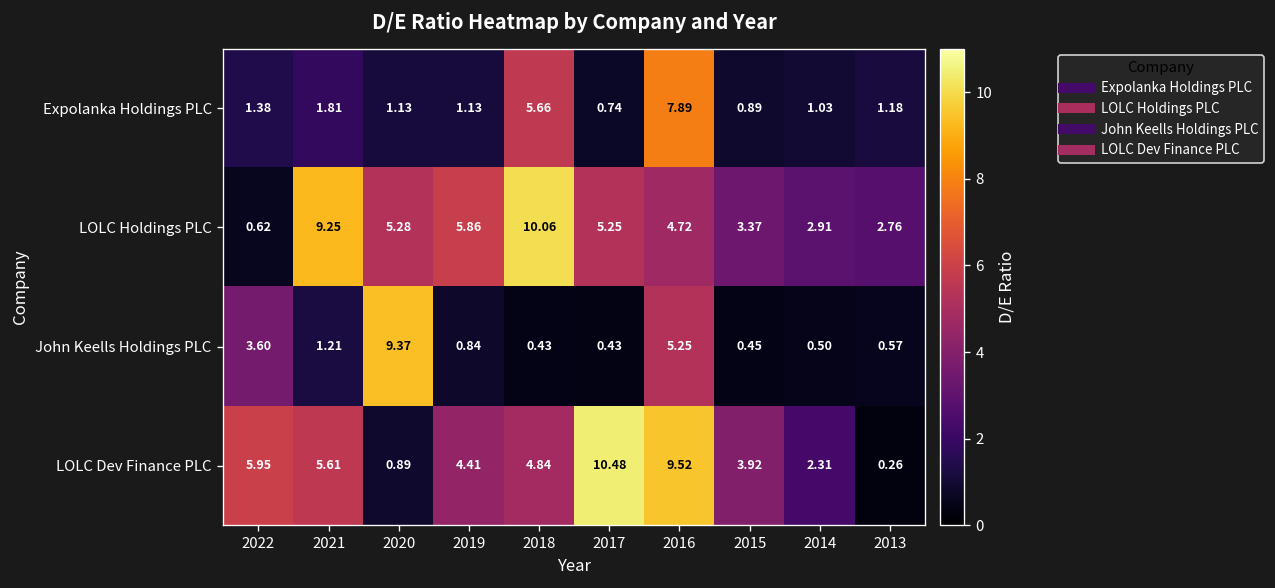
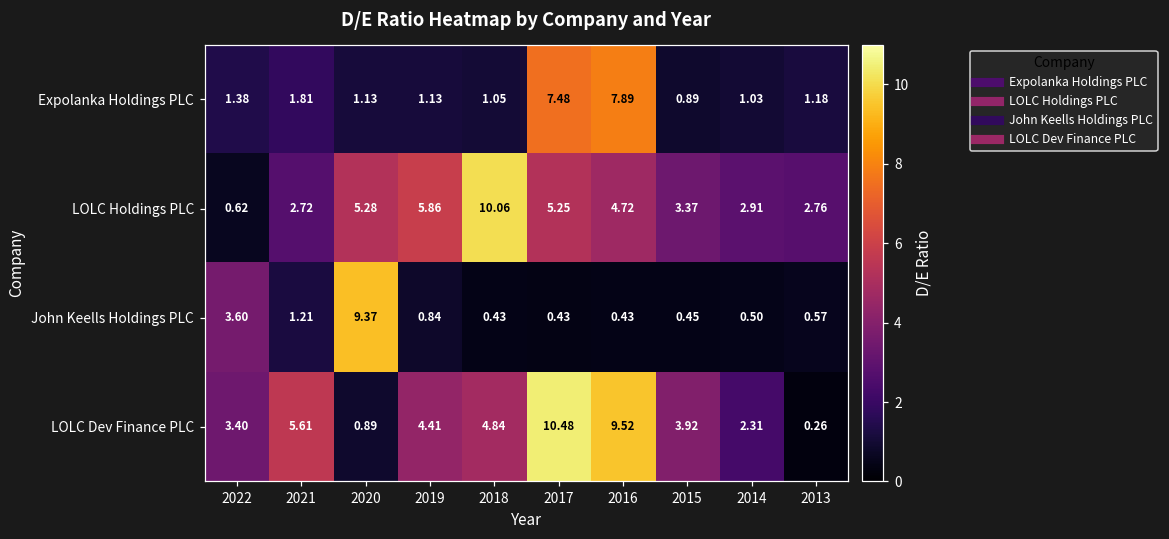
Expolanka Holdings PLC, 2018: 5.66 -> 1.05
Expolanka Holdings PLC, 2017: 0.74 -> 7.48
LOLC Holdings PLC, 2021: 9.25 -> 2.72
John Keells Holdings PLC, 2016: 5.25 -> 0.43
LOLC Dev Finance PLC, 2022: 5.95 -> 3.40
